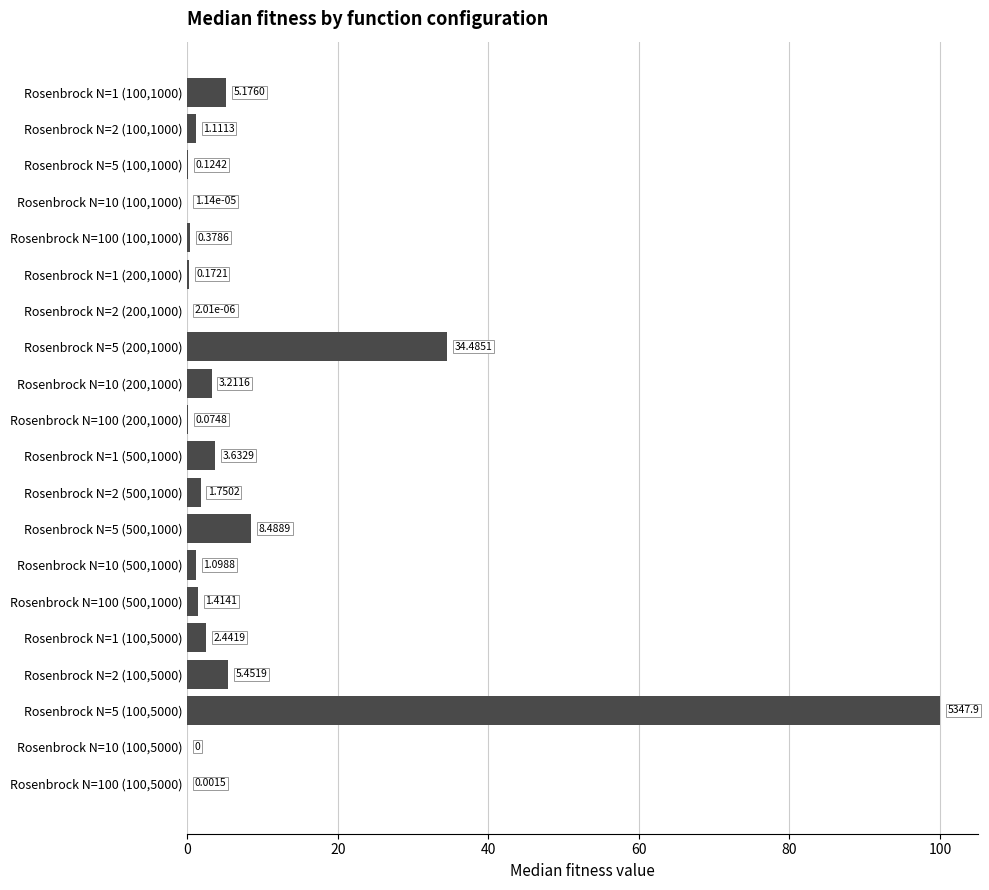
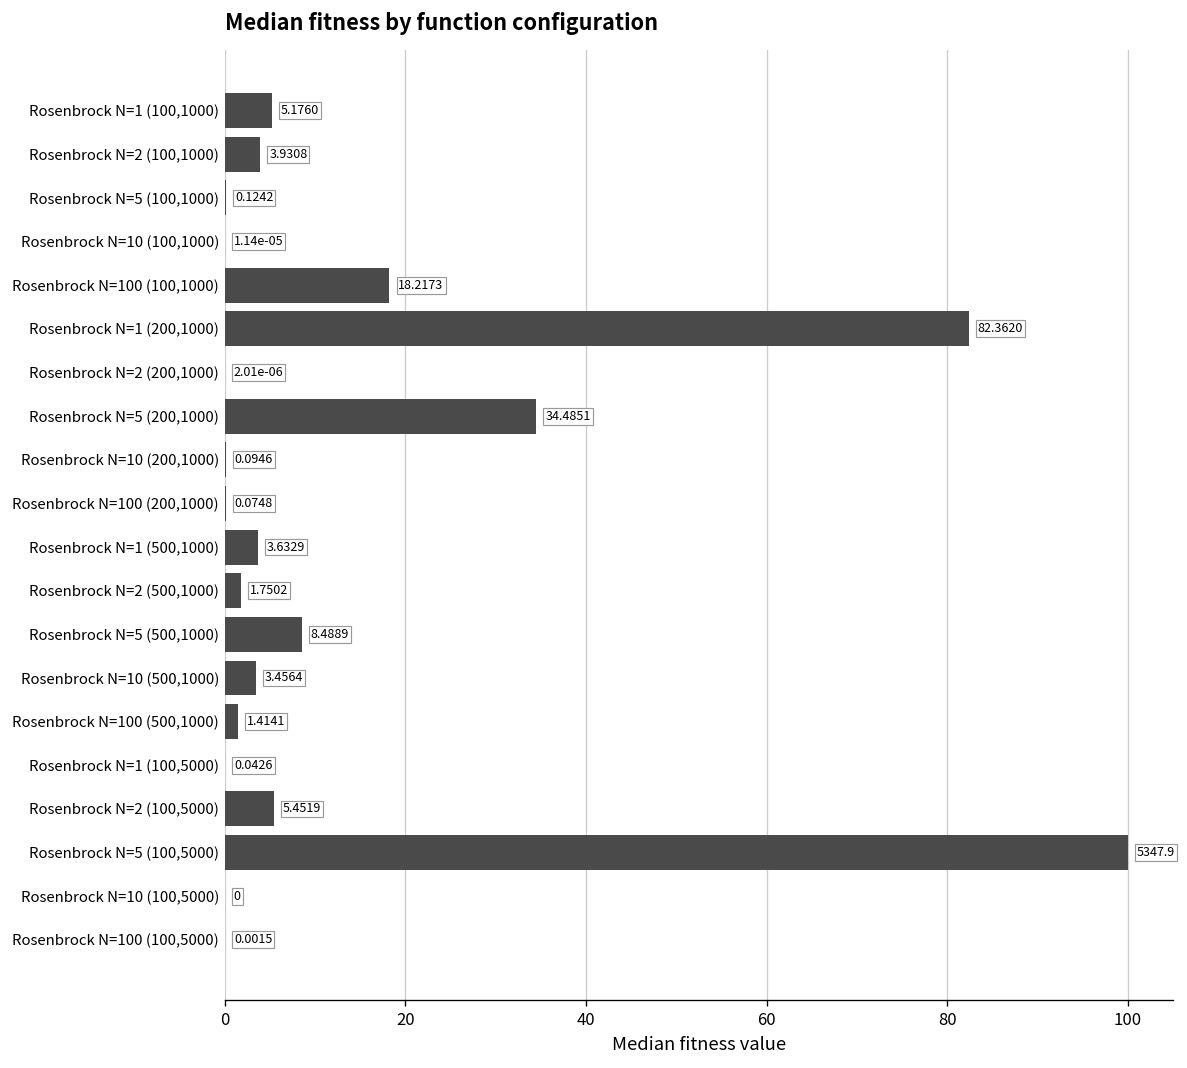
Rosenbrock N=2 (100,1000): 1.1113 -> 3.9308
Rosenbrock N=100 (100,1000): 0.3786 -> 18.2173
Rosenbrock N=1 (200,1000): 0.1721 -> 82.3620
Rosenbrock N=10 (200,1000): 3.2116 -> 0.0946
Rosenbrock N=10 (500,1000): 1.0988 -> 3.4564
Rosenbrock N=1 (100,5000): 2.4419 -> 0.0426
